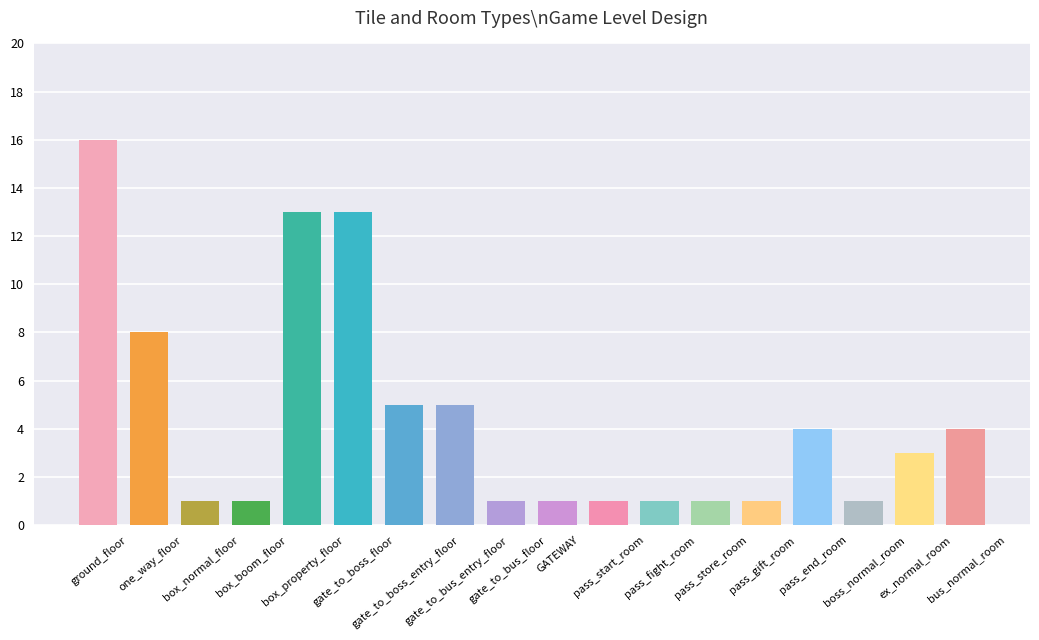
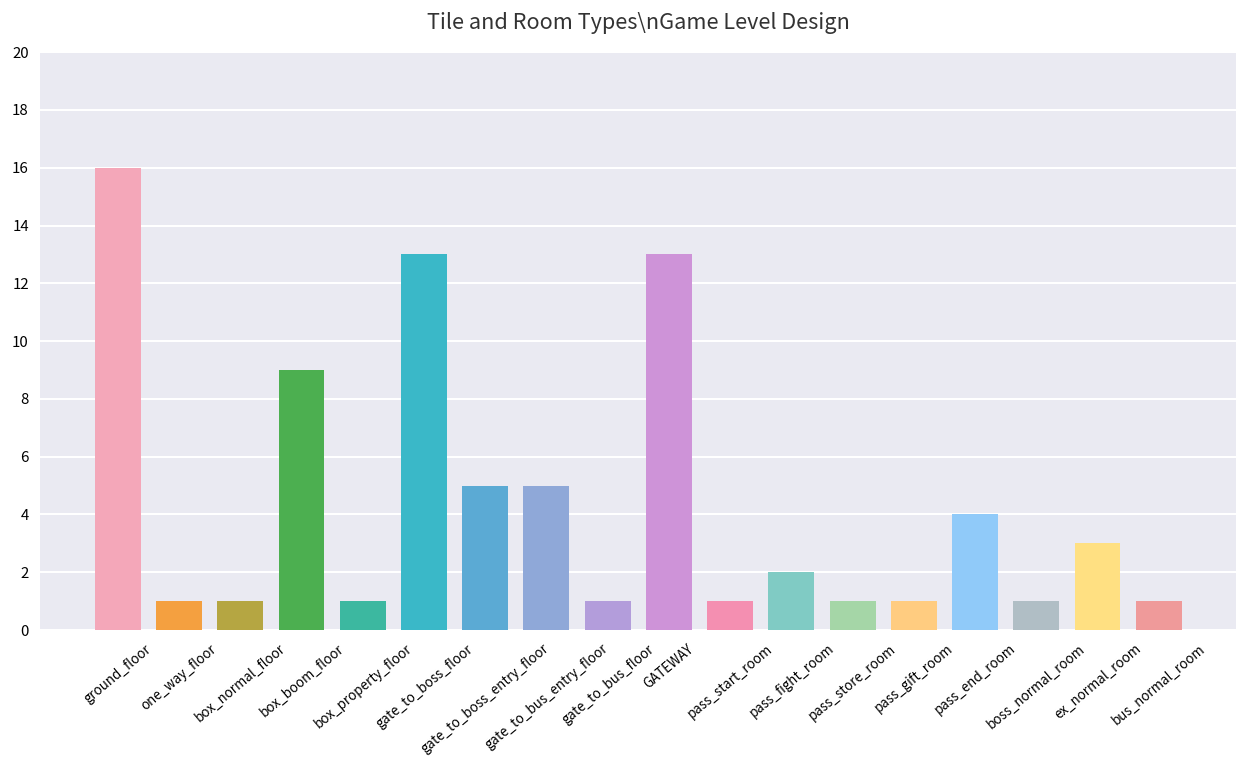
one_way_floor: 8 -> 1
box_boom_floor: 1 -> 9
box_property_floor: 13 -> 1
GATEWAY: 1 -> 13
pass_fight_room: 1 -> 2
bus_normal_room: 4 -> 1
